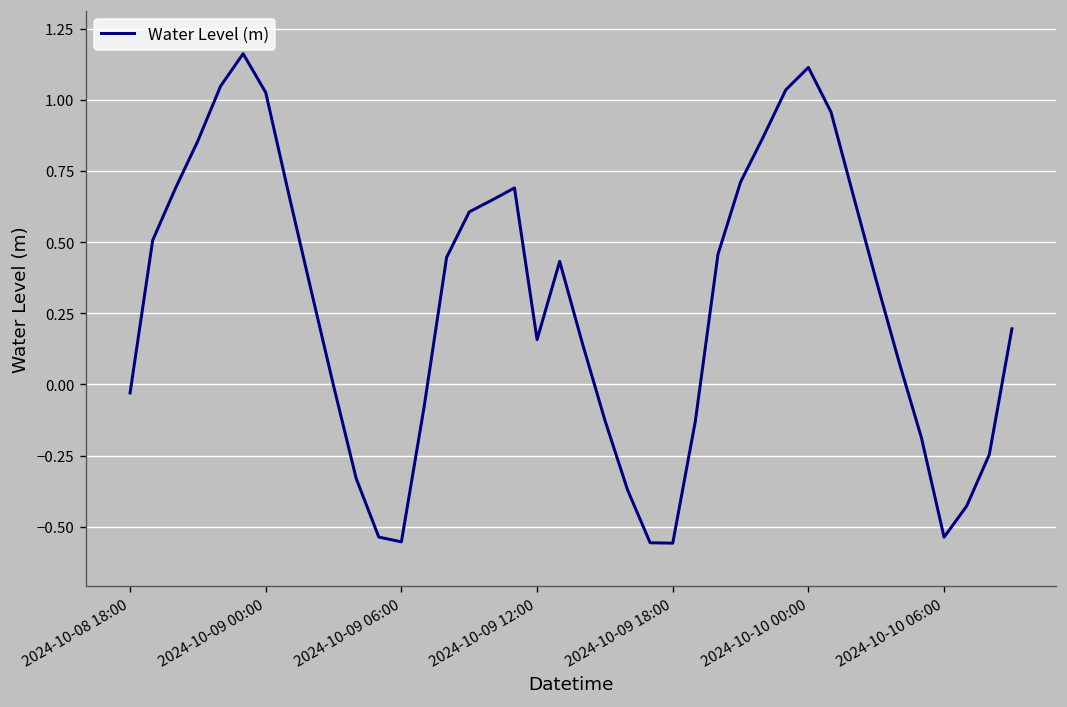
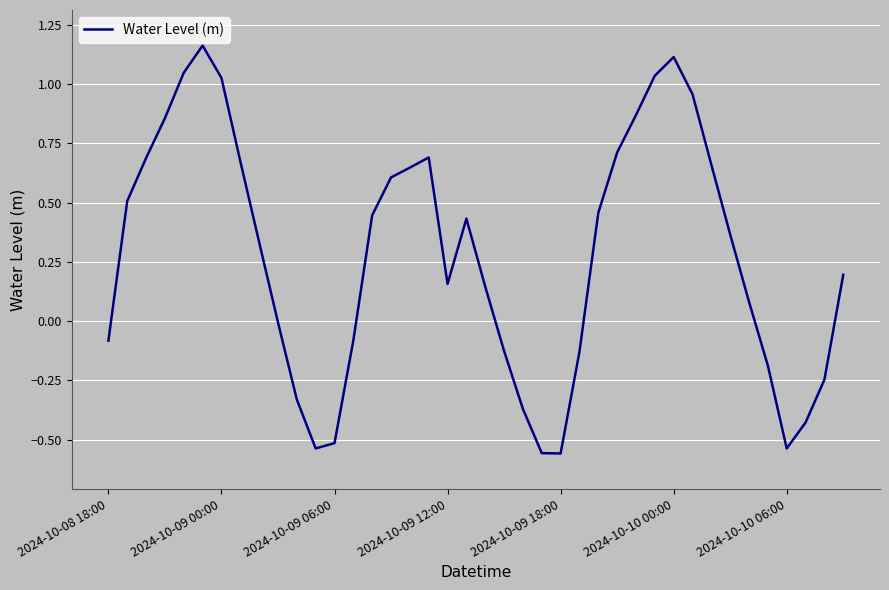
2024-10-08 18:00: -0.03 -> -0.08
2024-10-09 06:00: -0.55 -> -0.51
